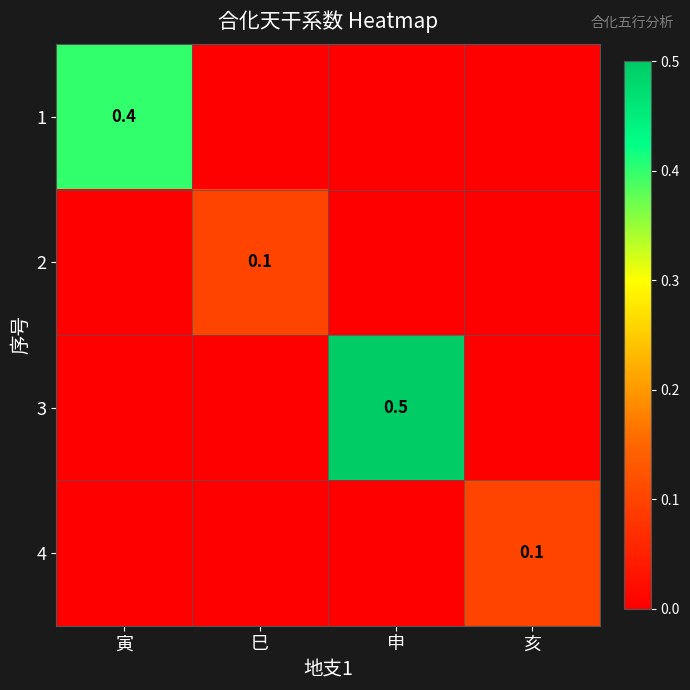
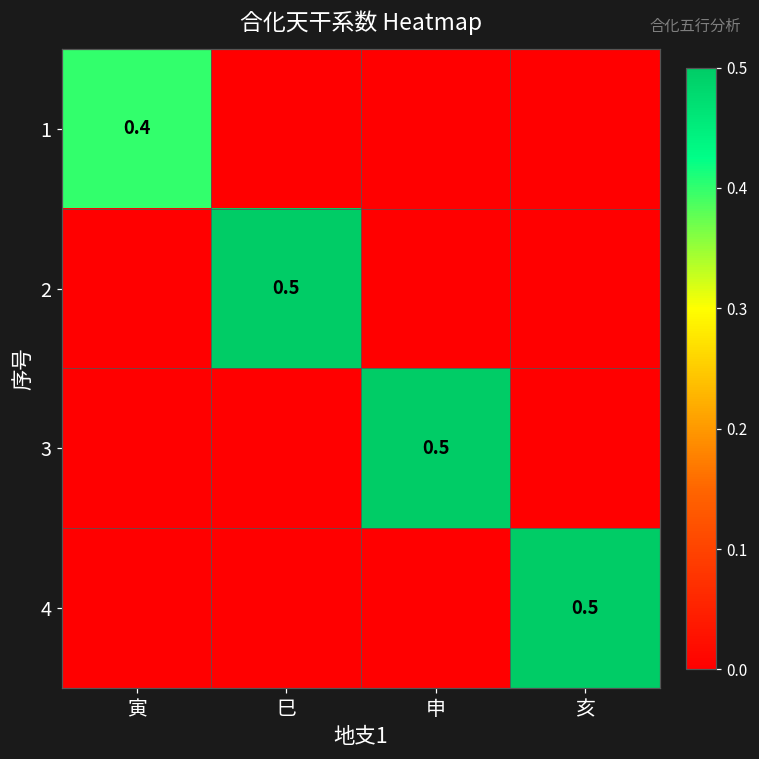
2, 巳: 0.1 -> 0.5
4, 亥: 0.1 -> 0.5
